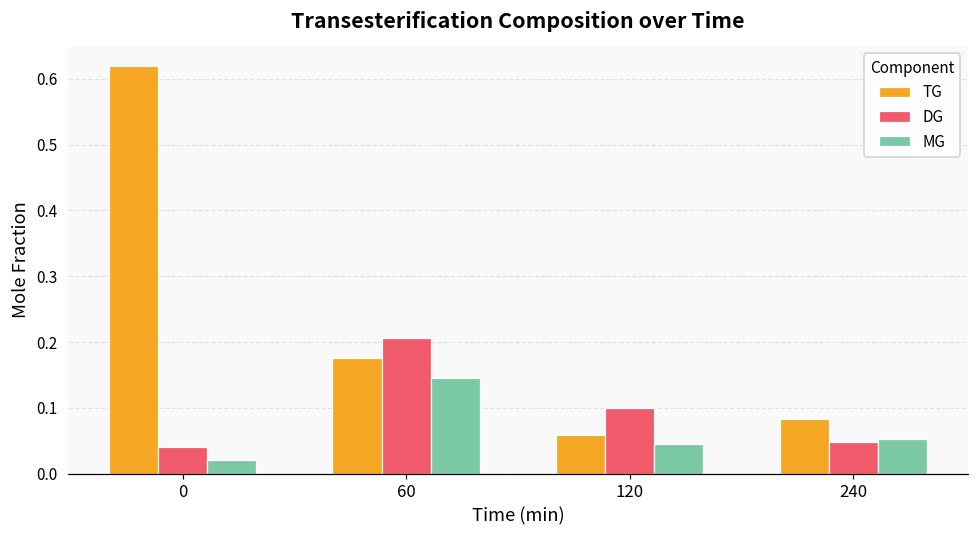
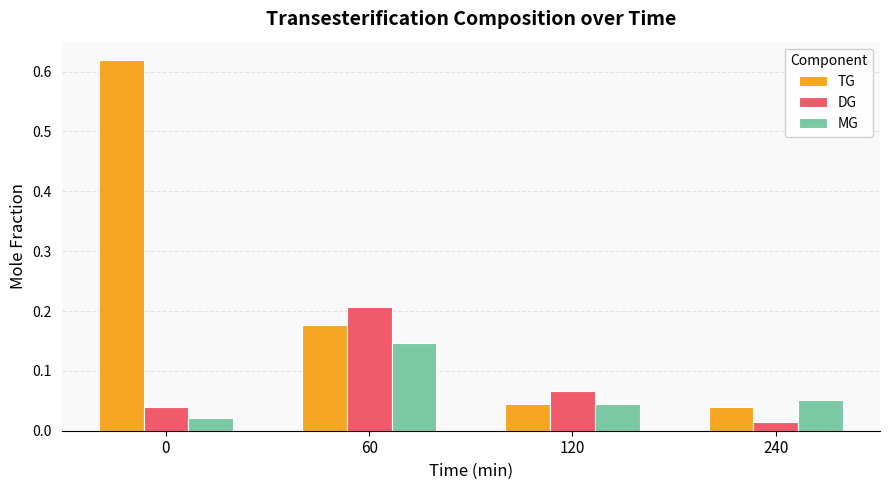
TG, 120: 0.06 -> 0.04
DG, 120: 0.10 -> 0.07
TG, 240: 0.08 -> 0.04
DG, 240: 0.05 -> 0.01
